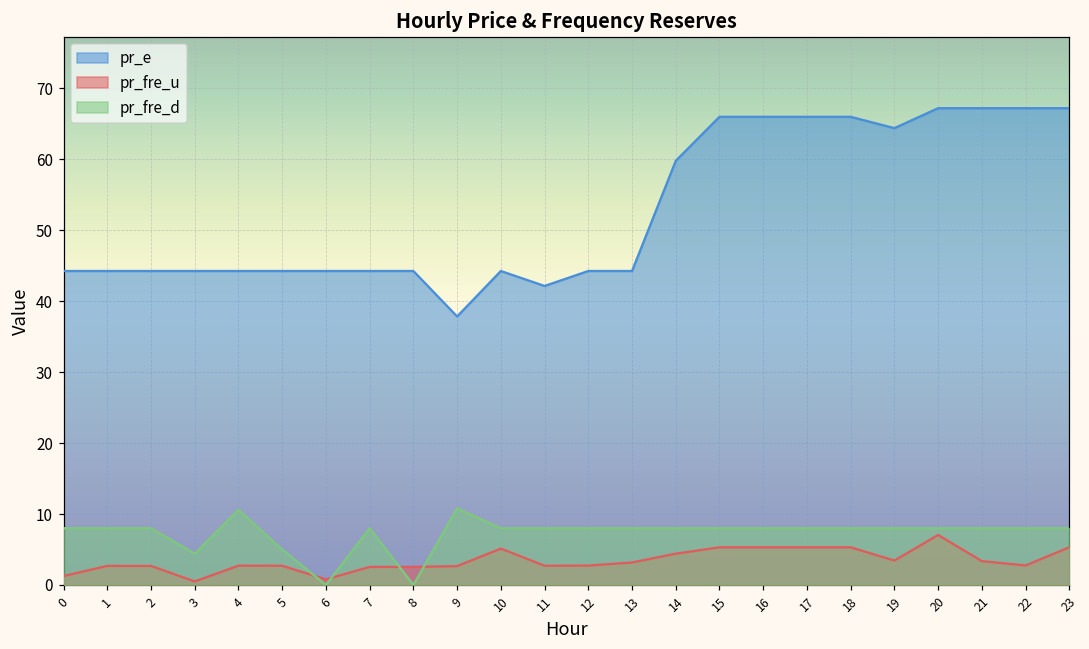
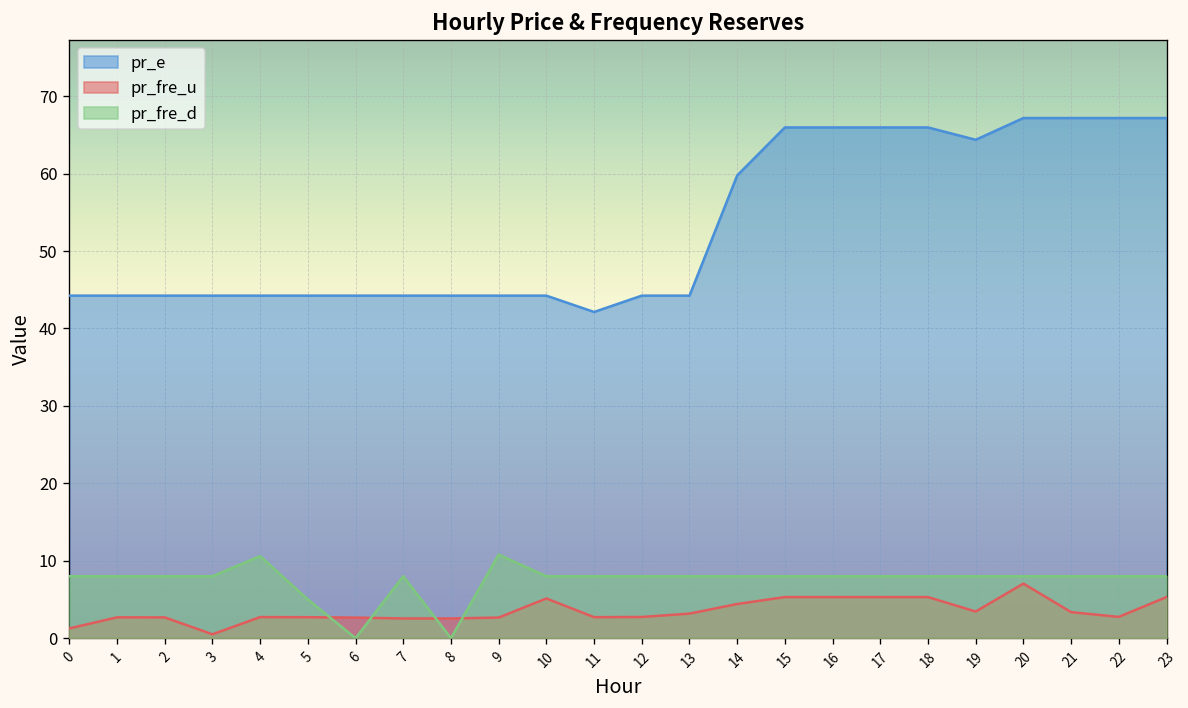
pr_fre_d, 3: 4 -> 8
pr_fre_u, 6: 1 -> 3
pr_e, 9: 38 -> 44
